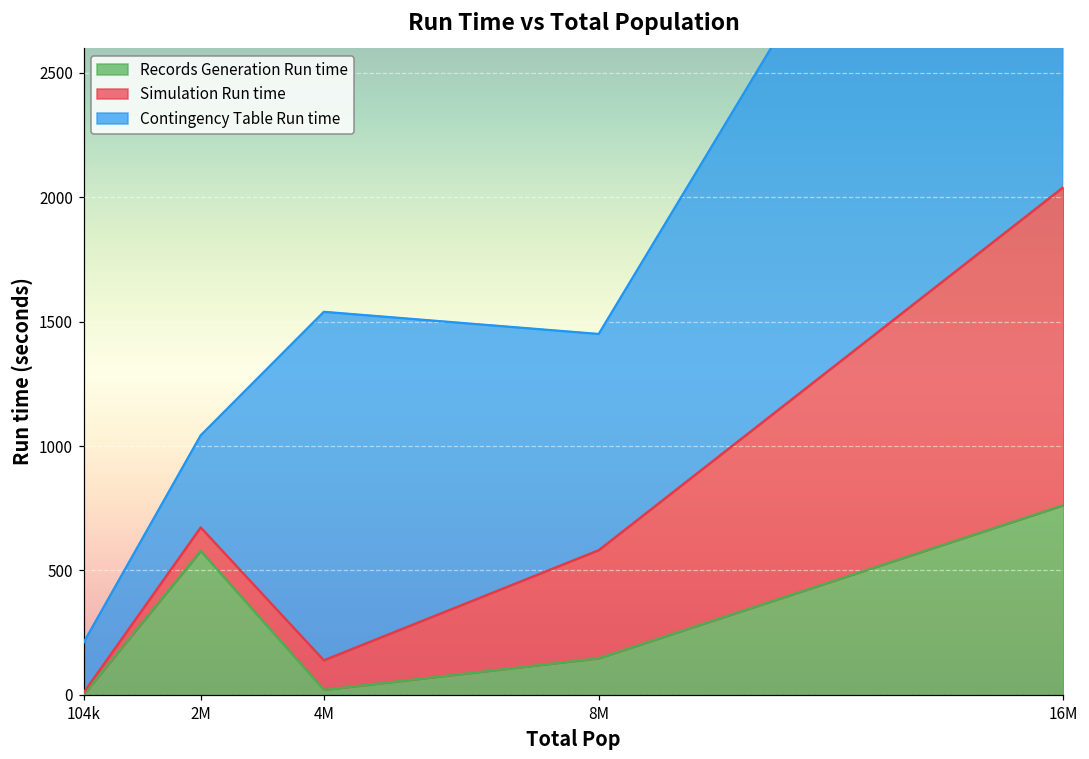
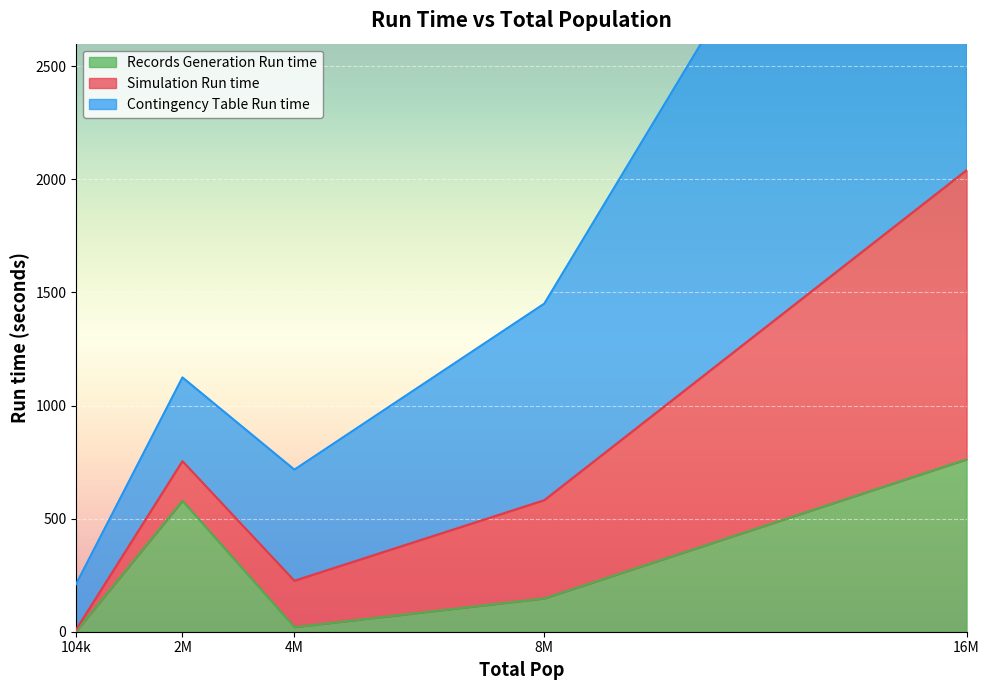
Simulation Run time, 2M: 90 -> 180
Simulation Run time, 4M: 120 -> 210
Contingency Table Run time, 4M: 1400 -> 490
